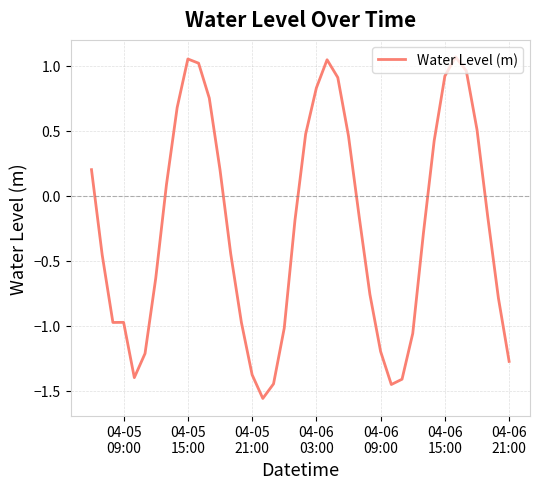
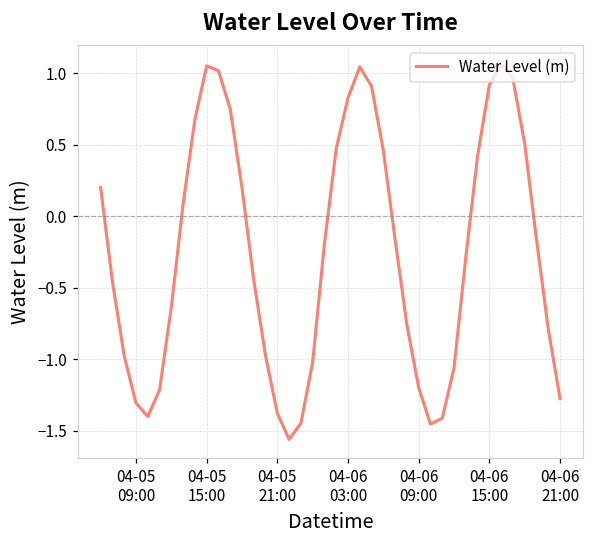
04-05 09:00: -0.97 -> -1.31
